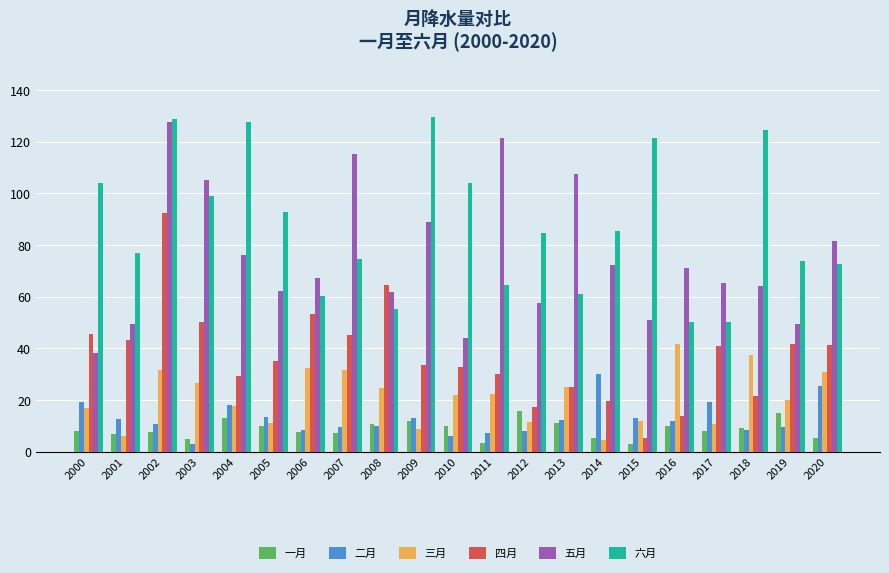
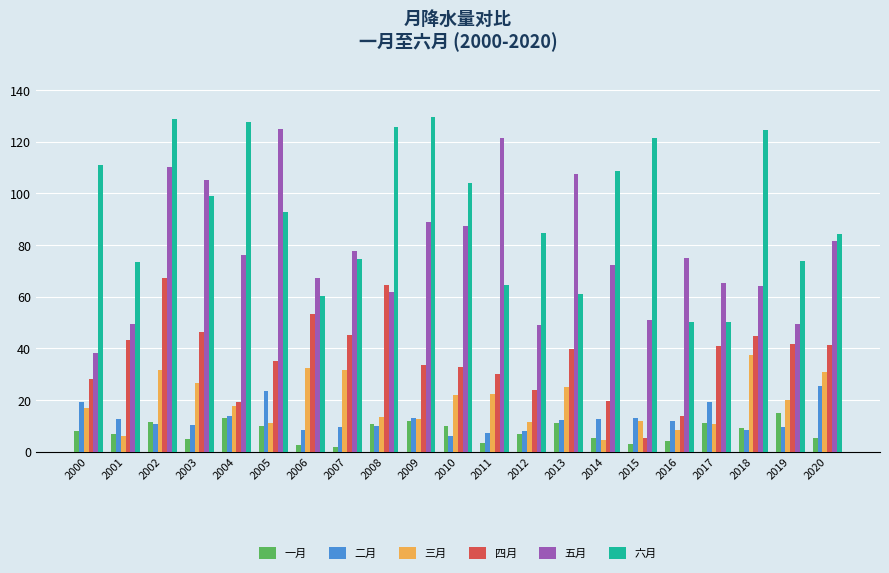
四月, 2000: 45 -> 28
六月, 2000: 104 -> 111
六月, 2001: 77 -> 73
一月, 2002: 8 -> 11
四月, 2002: 92 -> 67
五月, 2002: 128 -> 110
二月, 2003: 3 -> 10
四月, 2003: 50 -> 46
二月, 2004: 18 -> 14
四月, 2004: 29 -> 19
二月, 2005: 13 -> 23
五月, 2005: 62 -> 125
一月, 2006: 7 -> 2
一月, 2007: 7 -> 2
五月, 2007: 115 -> 78
三月, 2008: 25 -> 13
六月, 2008: 55 -> 125
三月, 2009: 9 -> 13
五月, 2010: 44 -> 88
一月, 2012: 16 -> 7
四月, 2012: 17 -> 24
五月, 2012: 58 -> 49
四月, 2013: 25 -> 40
二月, 2014: 30 -> 13
六月, 2014: 86 -> 108
一月, 2016: 10 -> 4
三月, 2016: 42 -> 9
五月, 2016: 71 -> 75
一月, 2017: 8 -> 11
四月, 2018: 21 -> 45
六月, 2020: 73 -> 84
